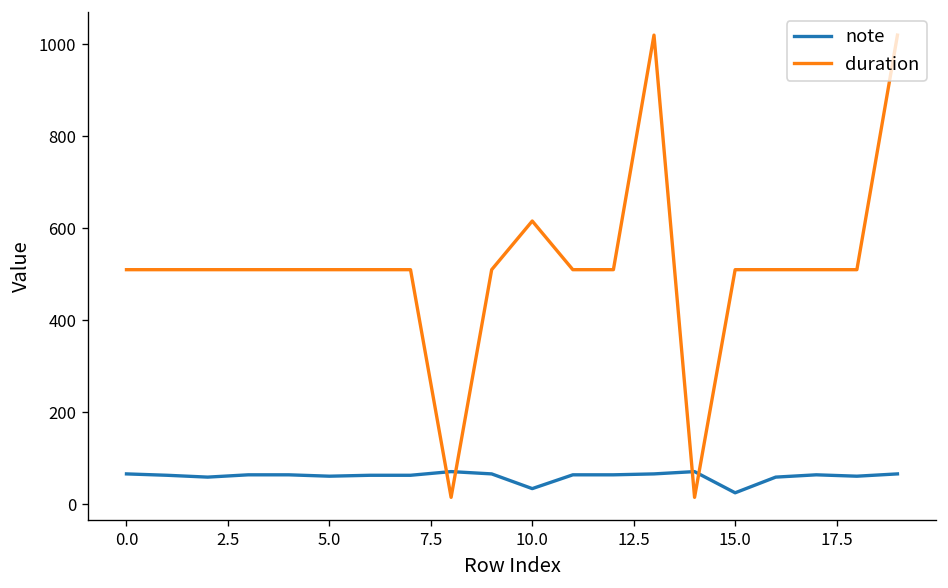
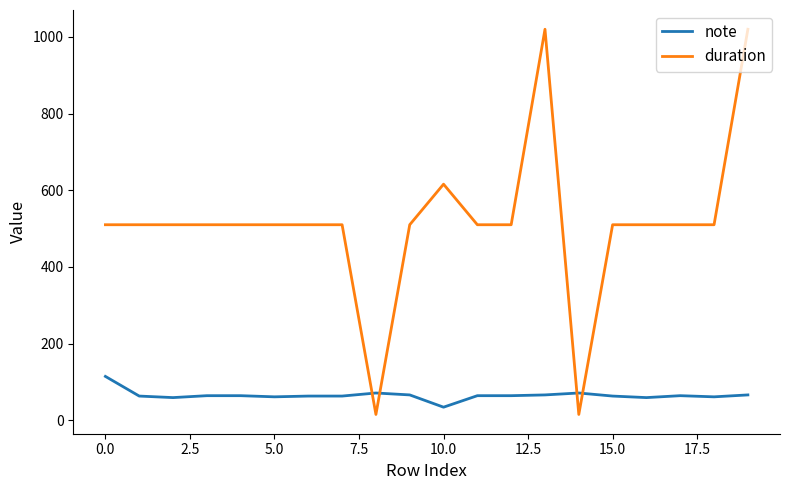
note, 0.0: 70 -> 110
note, 15.0: 20 -> 60
